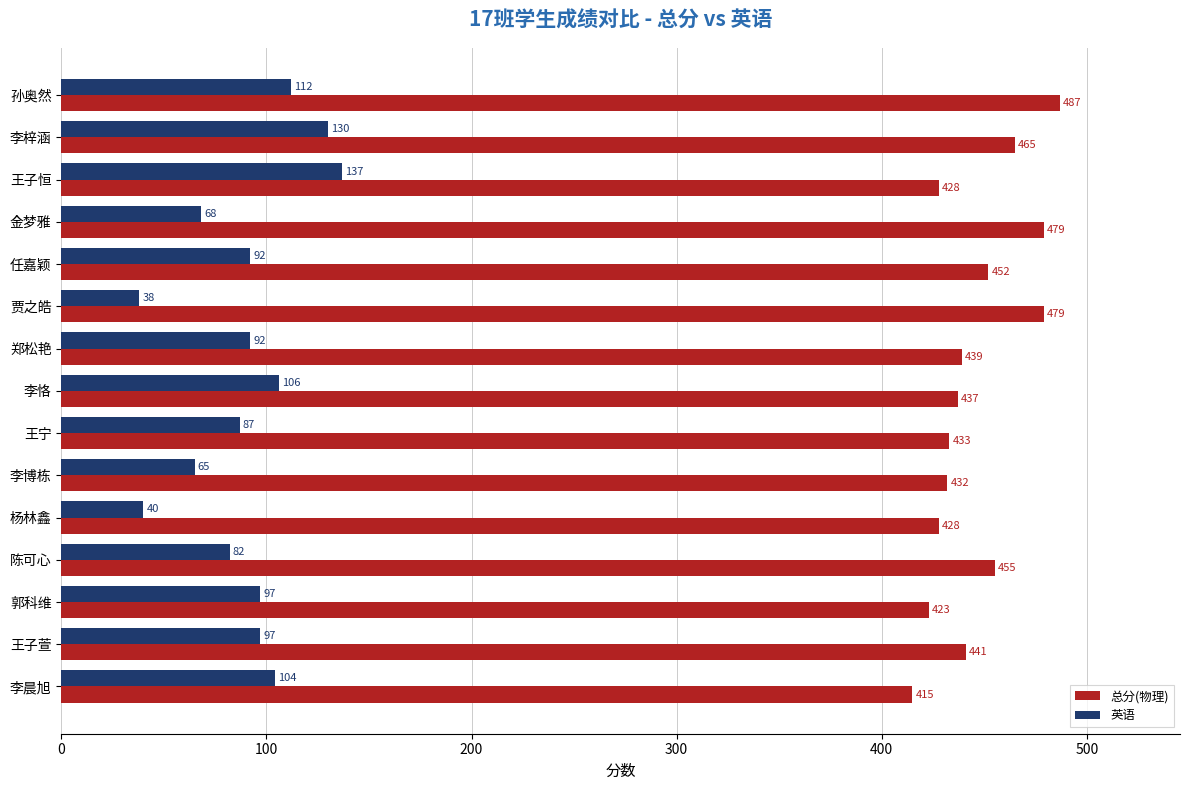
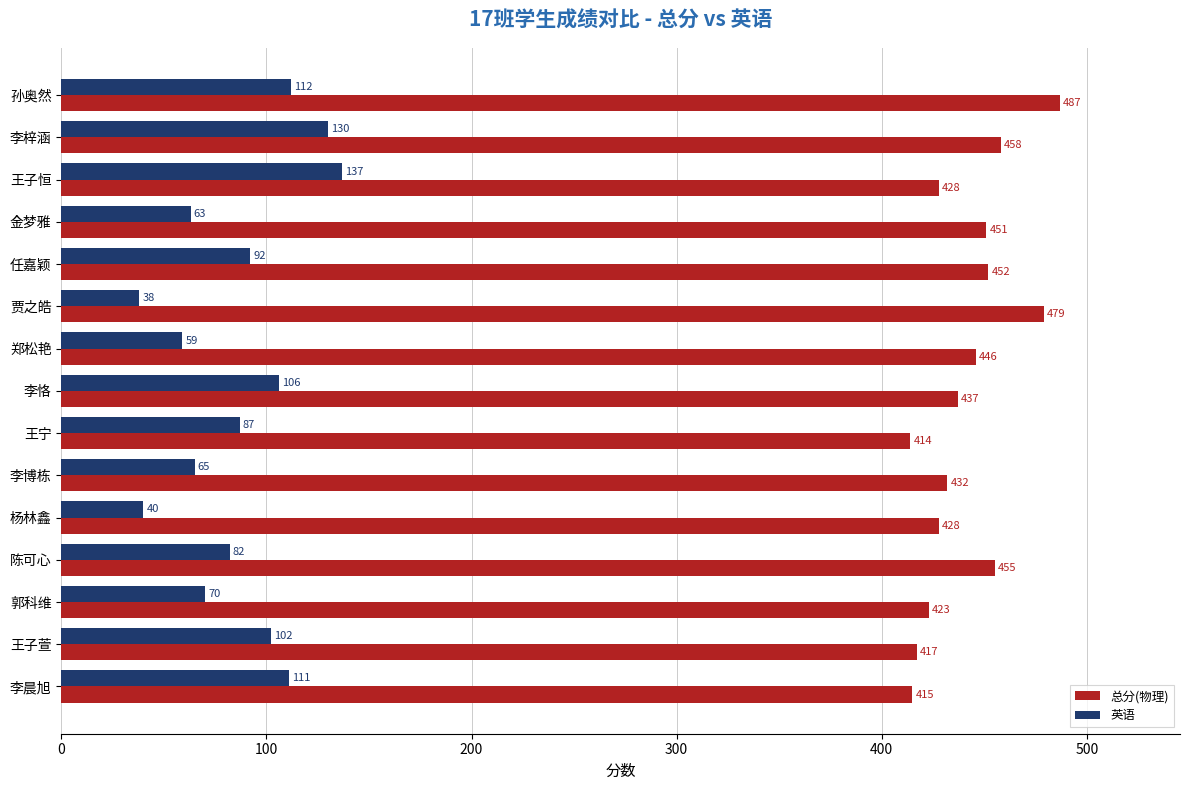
总分(物理), 李梓涵: 465 -> 458
英语, 金梦雅: 68 -> 63
总分(物理), 金梦雅: 479 -> 451
英语, 郑松艳: 92 -> 59
总分(物理), 郑松艳: 439 -> 446
总分(物理), 王宁: 433 -> 414
英语, 郭科维: 97 -> 70
英语, 王子萱: 97 -> 102
总分(物理), 王子萱: 441 -> 417
英语, 李晨旭: 104 -> 111
